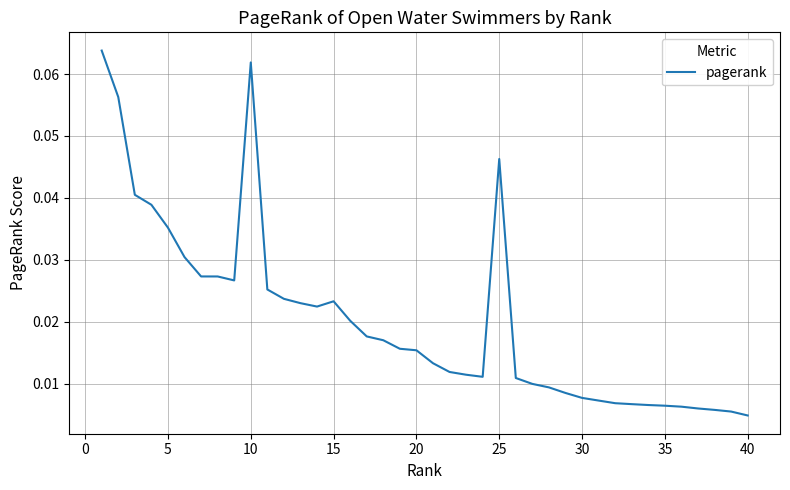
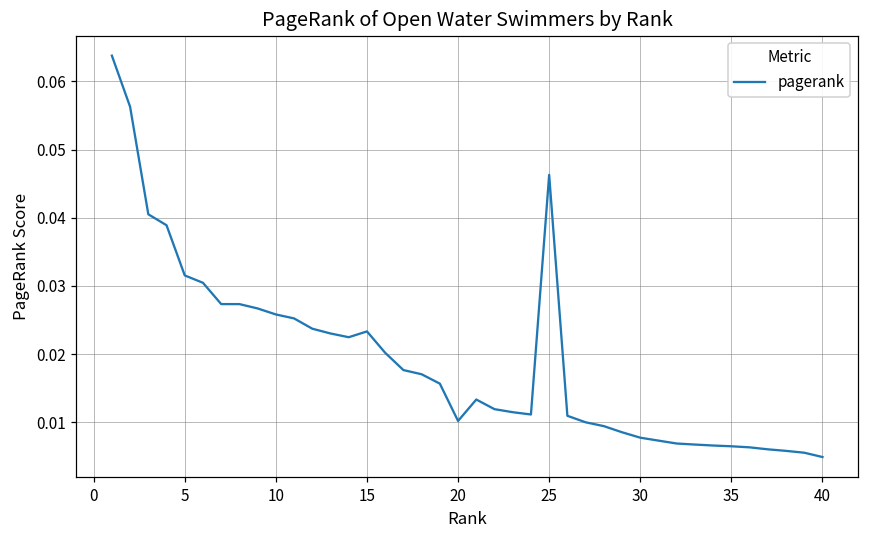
5: 0.035 -> 0.032
10: 0.062 -> 0.026
20: 0.015 -> 0.010
